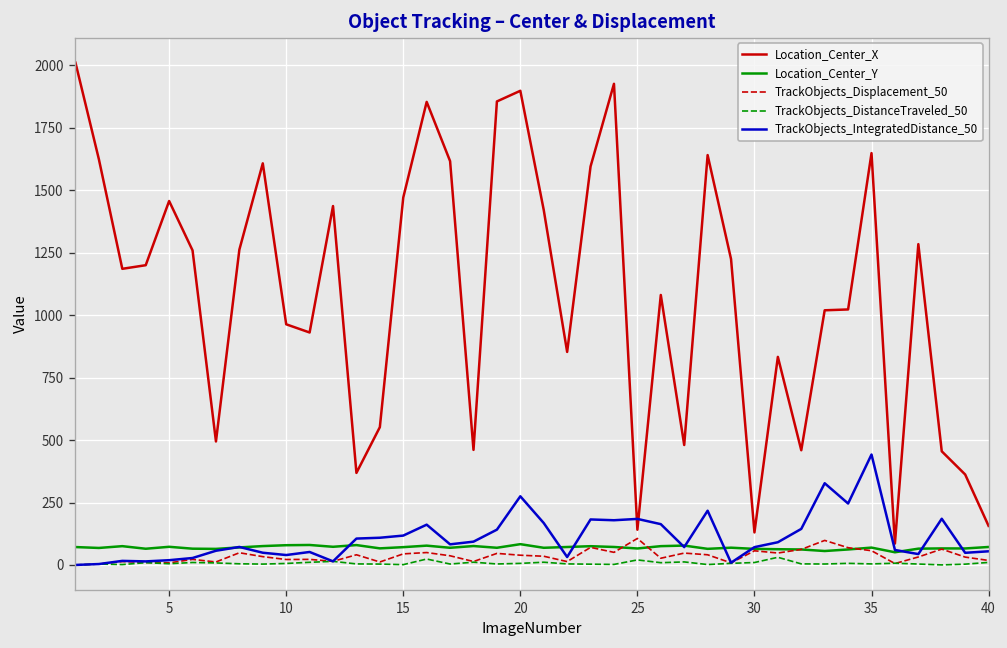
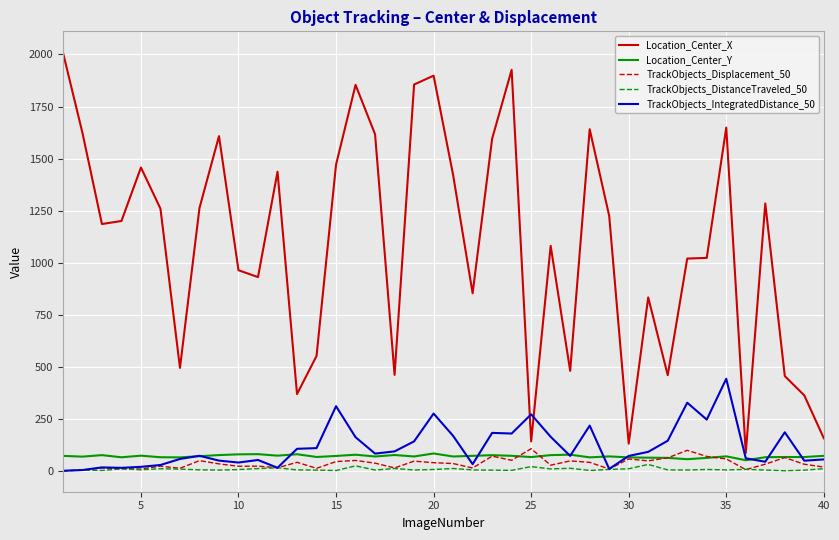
TrackObjects_IntegratedDistance_50, 15: 120 -> 310
TrackObjects_IntegratedDistance_50, 25: 180 -> 270
